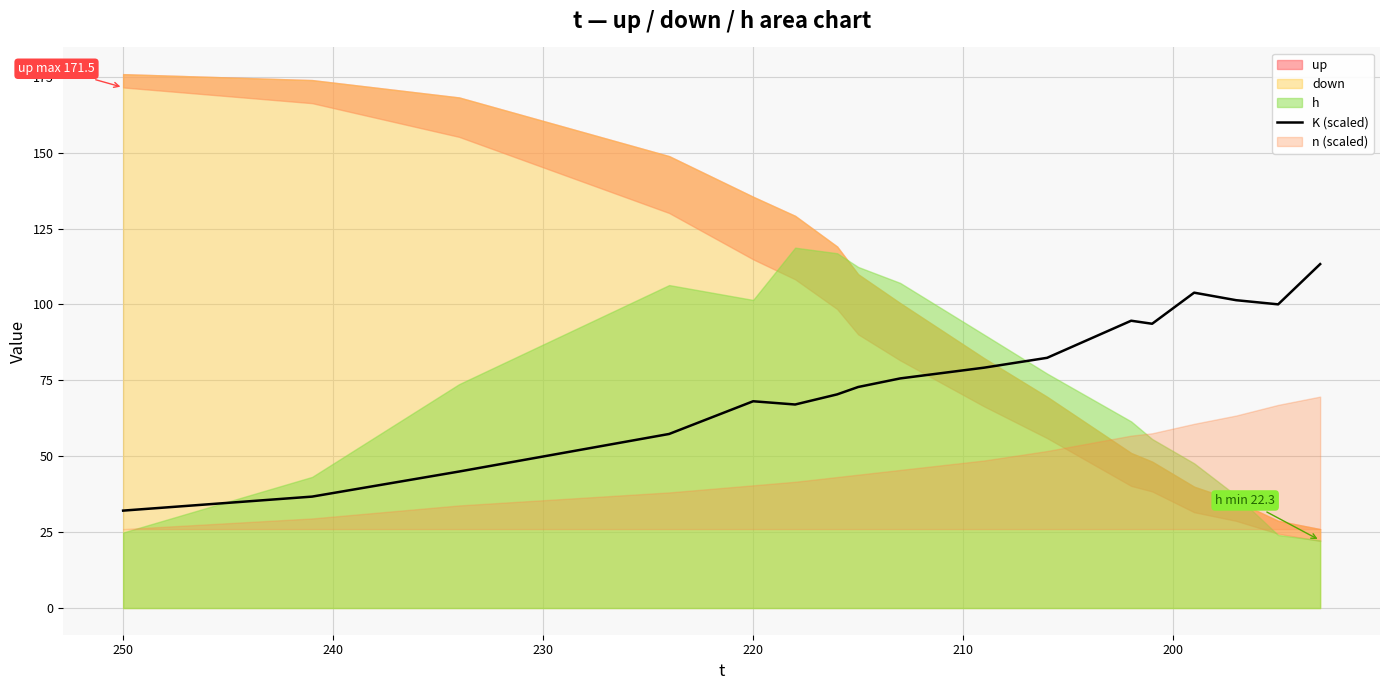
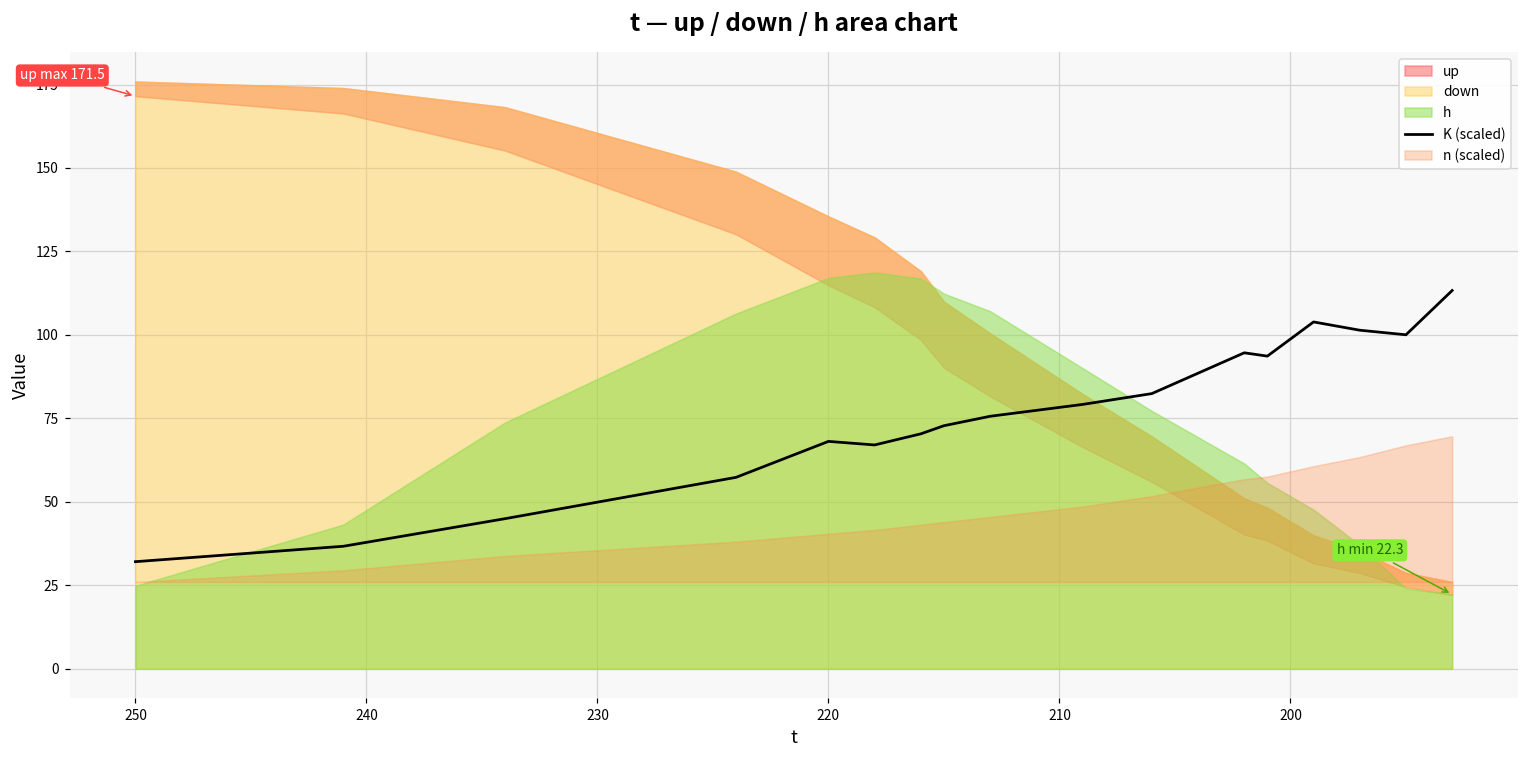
h, 220: 101 -> 117
